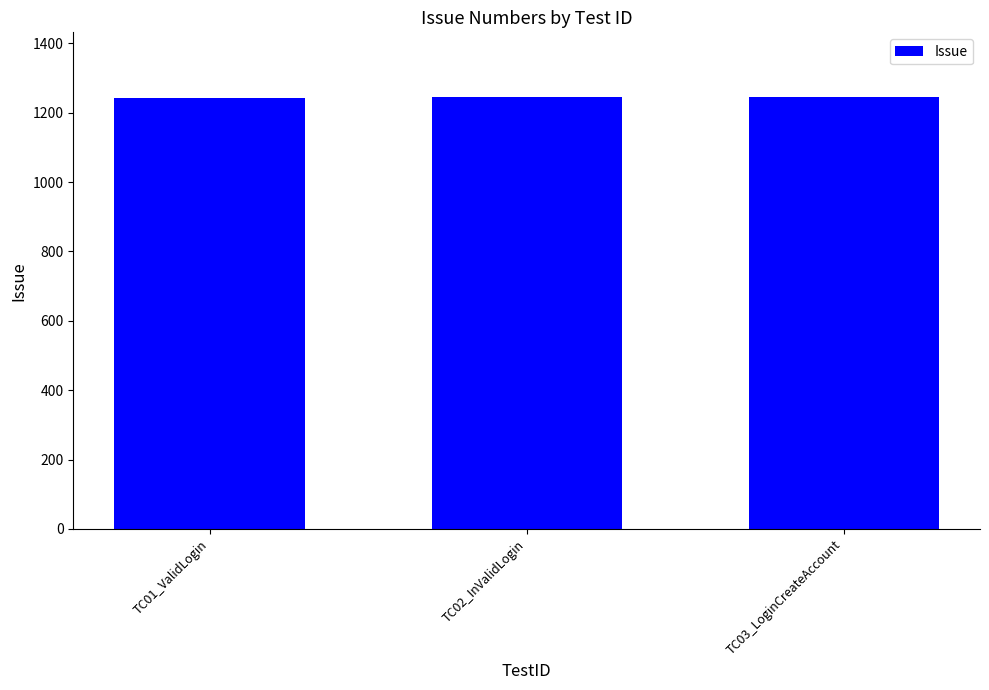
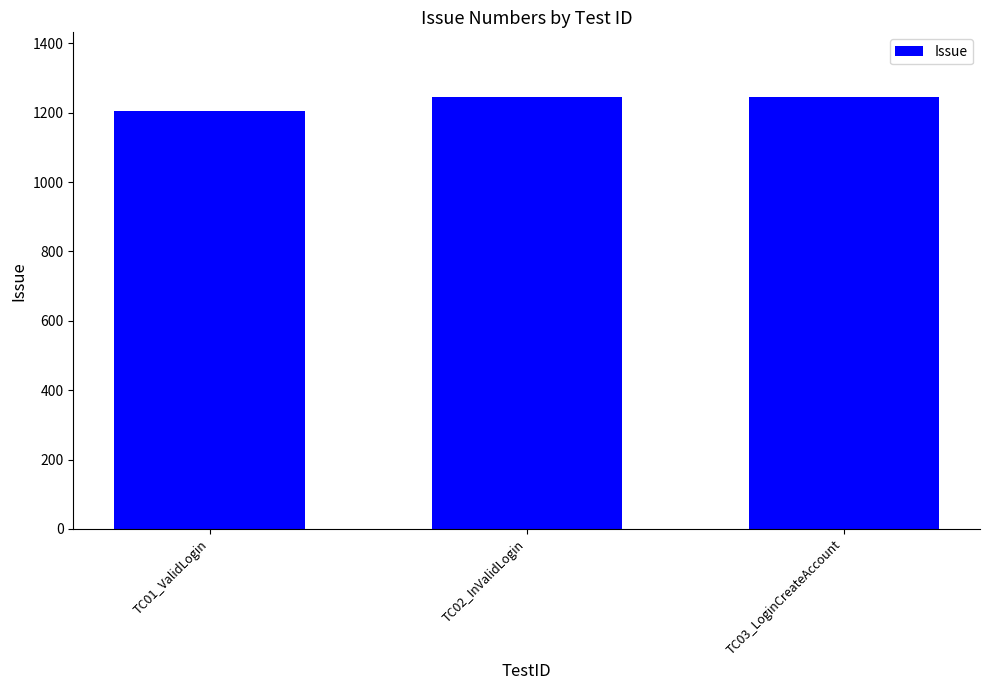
TC01_ValidLogin: 1240 -> 1210
